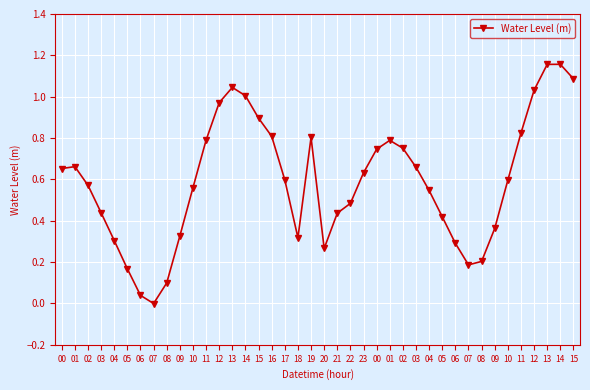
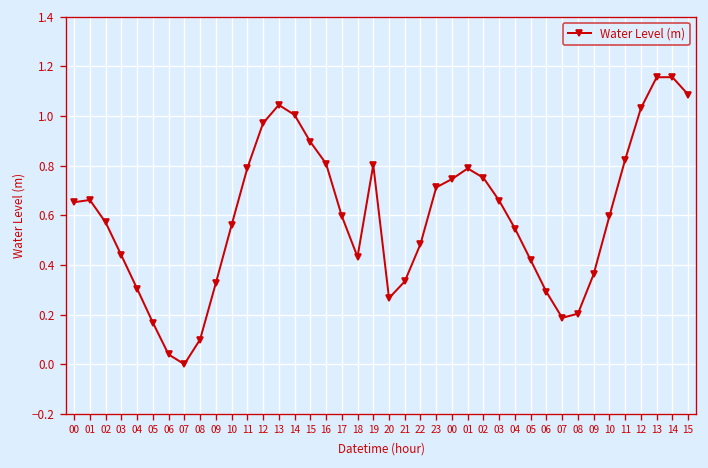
18: 0.32 -> 0.43
21: 0.44 -> 0.33
23: 0.63 -> 0.71
